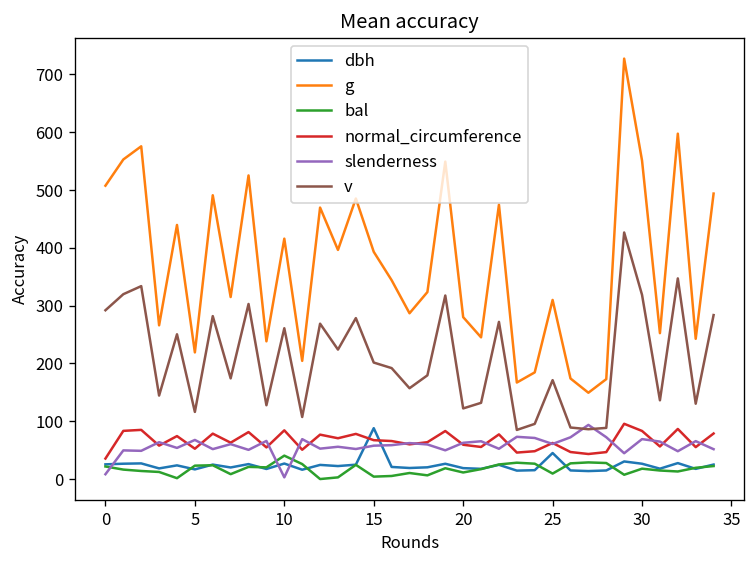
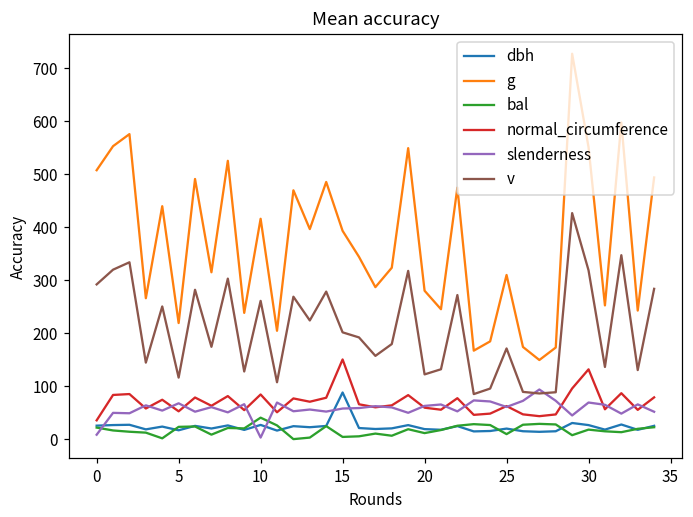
normal_circumference, 15: 70 -> 150
dbh, 25: 50 -> 20
normal_circumference, 30: 80 -> 130
